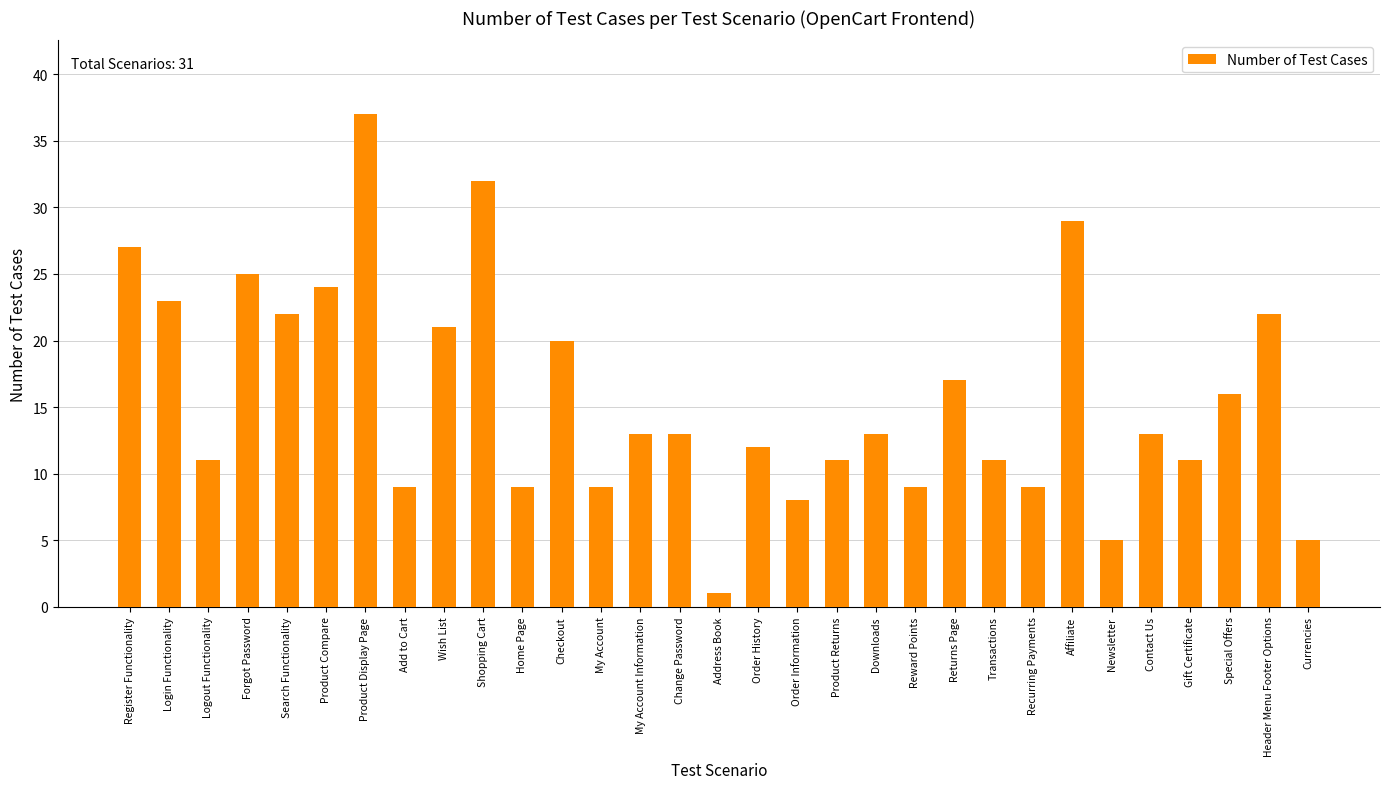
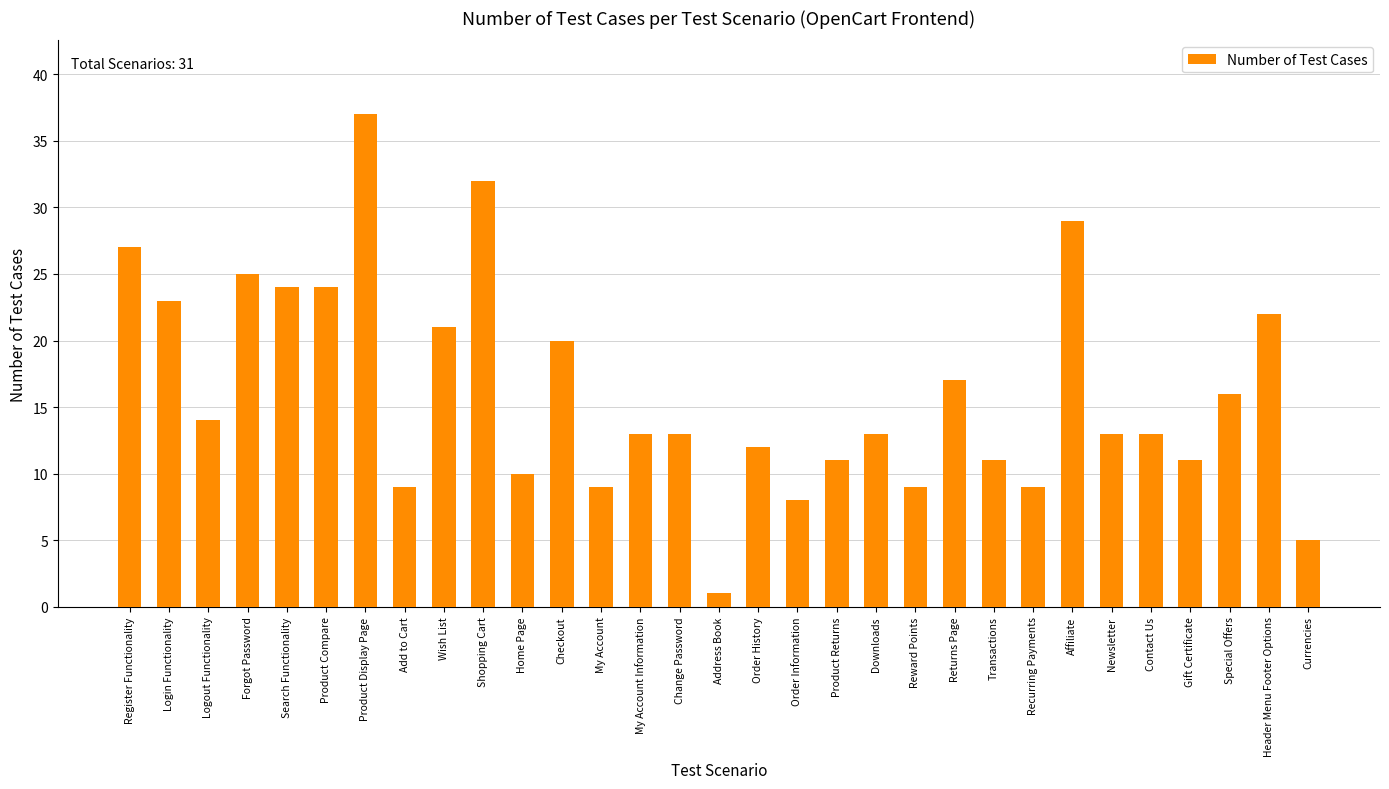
Logout Functionality: 11 -> 14
Search Functionality: 22 -> 24
Home Page: 9 -> 10
Newsletter: 5 -> 13
